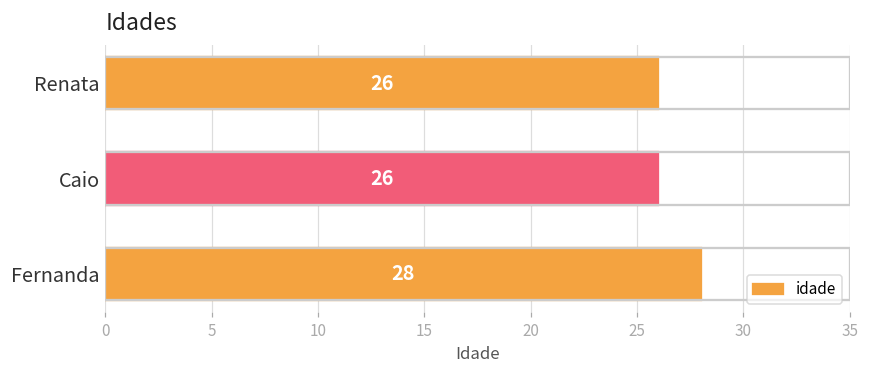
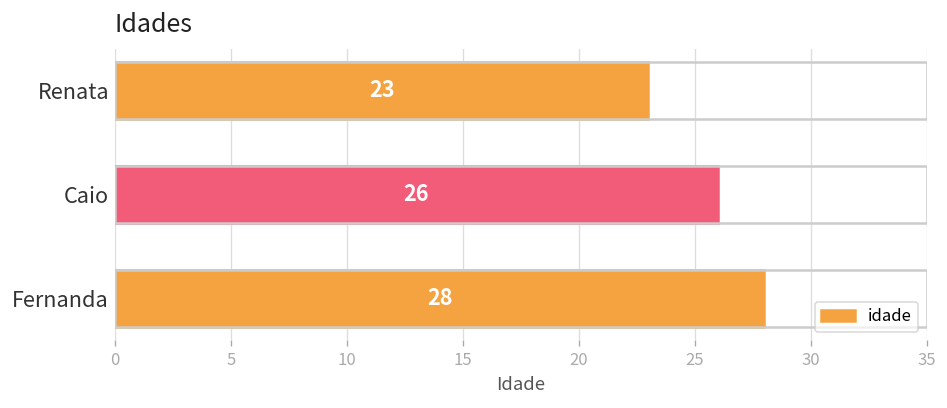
Renata: 26 -> 23
